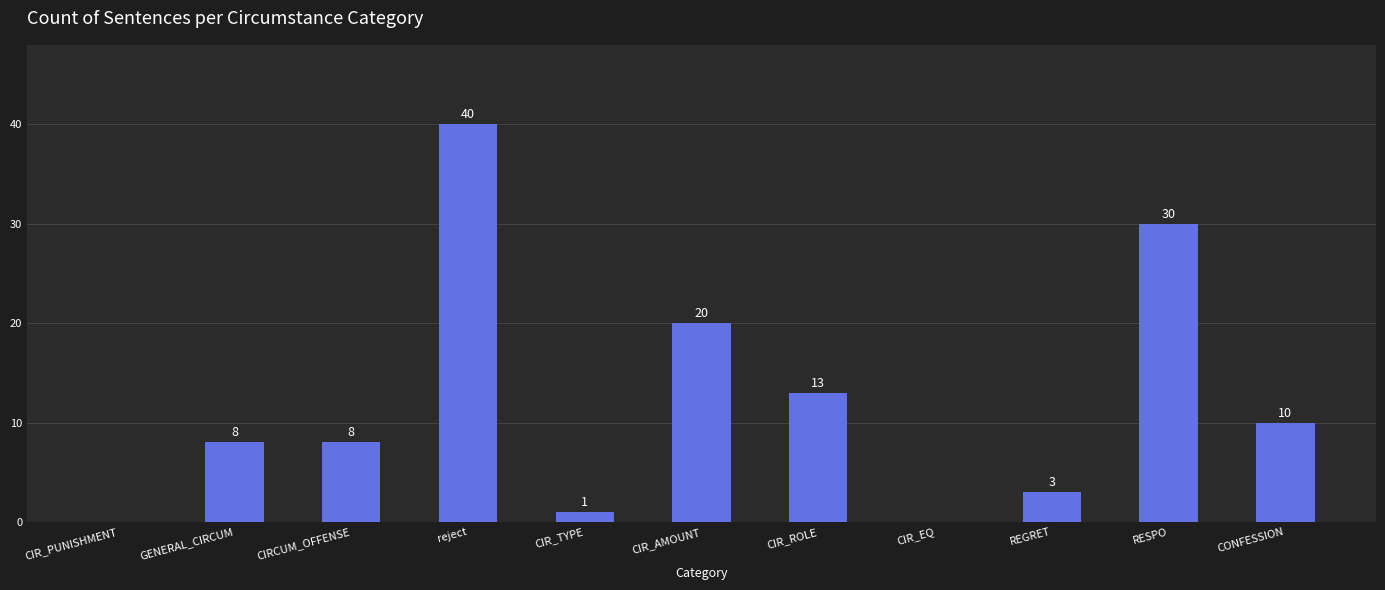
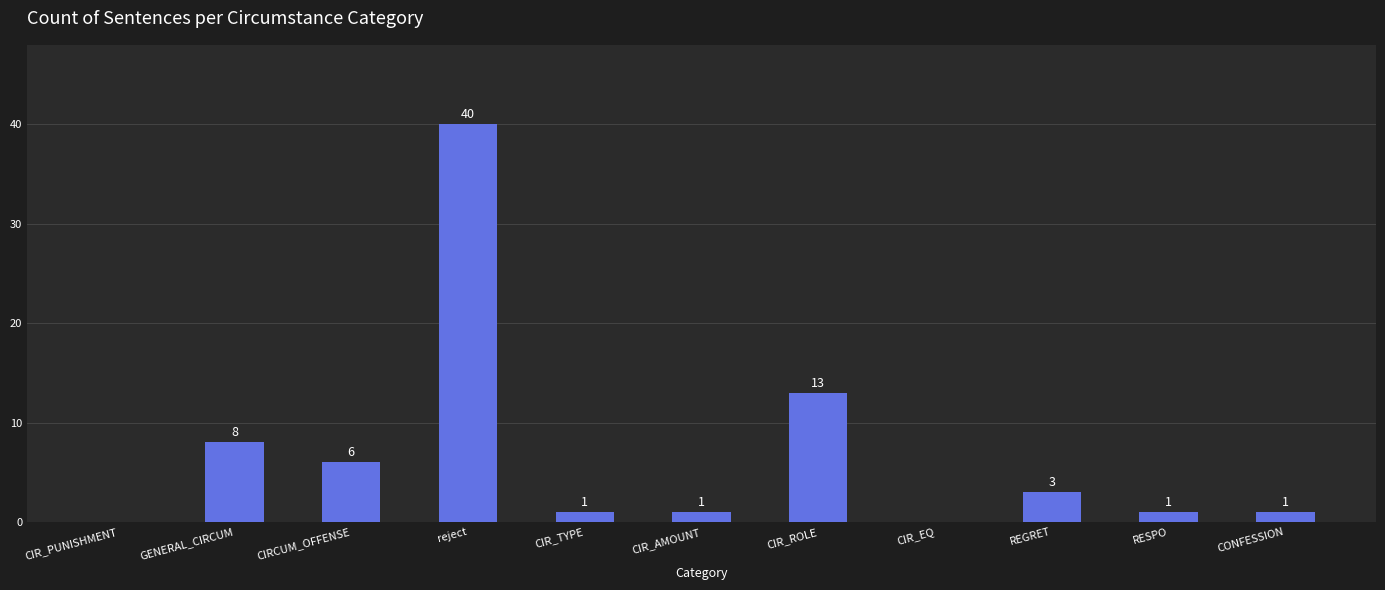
CIRCUM_OFFENSE: 8 -> 6
CIR_AMOUNT: 20 -> 1
RESPO: 30 -> 1
CONFESSION: 10 -> 1
